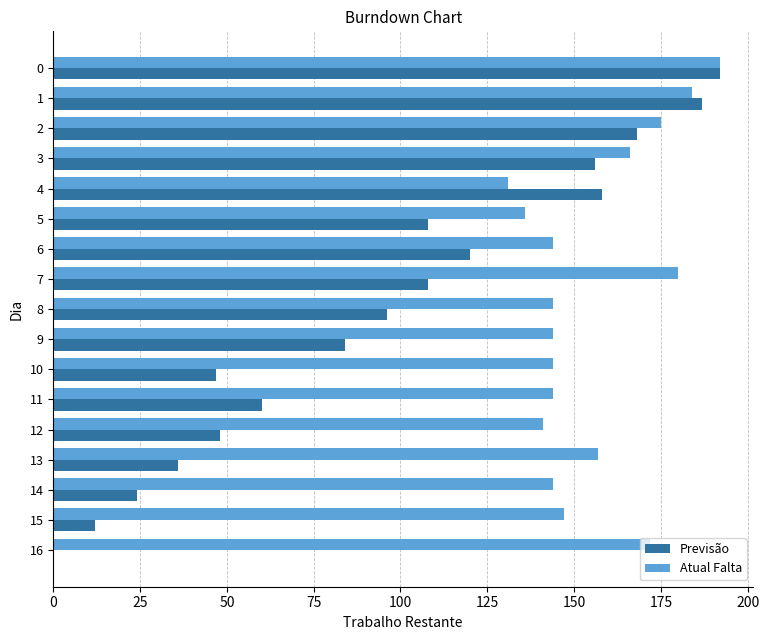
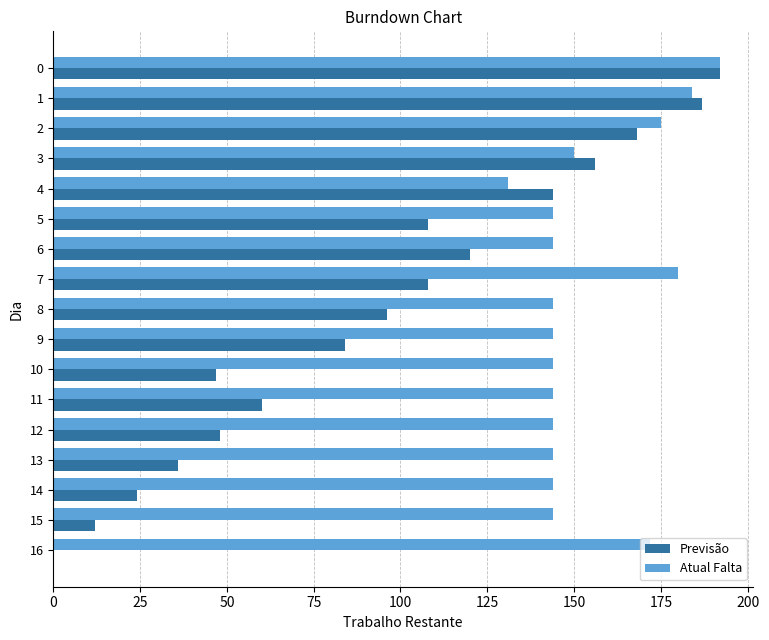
Atual Falta, 3: 166 -> 150
Previsão, 4: 158 -> 144
Atual Falta, 5: 136 -> 144
Atual Falta, 12: 141 -> 144
Atual Falta, 13: 157 -> 144
Atual Falta, 15: 147 -> 144
